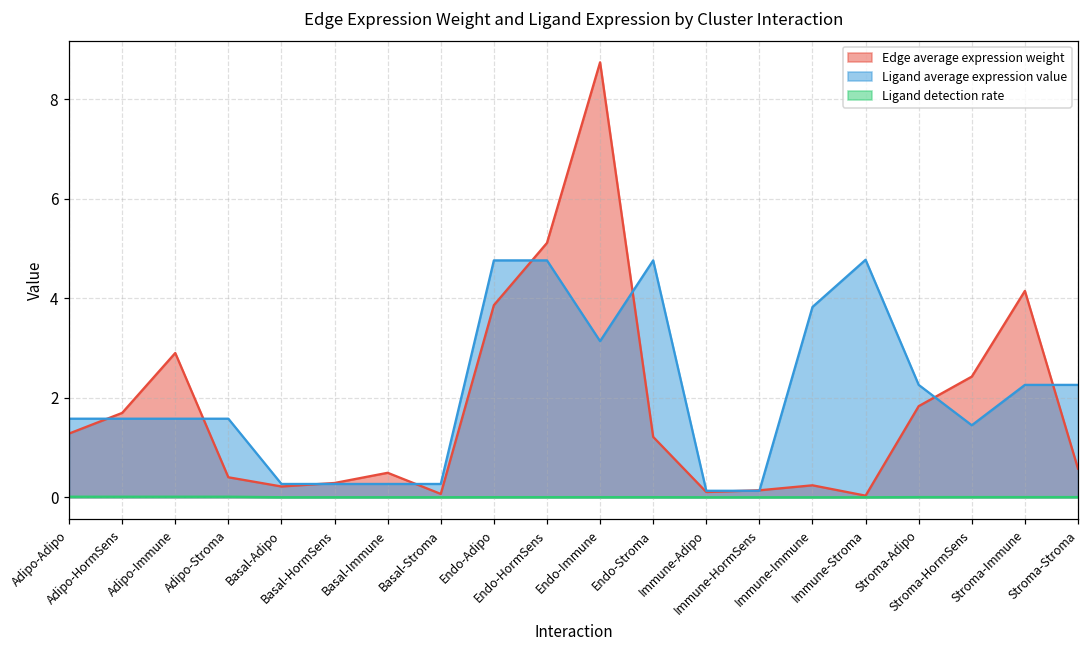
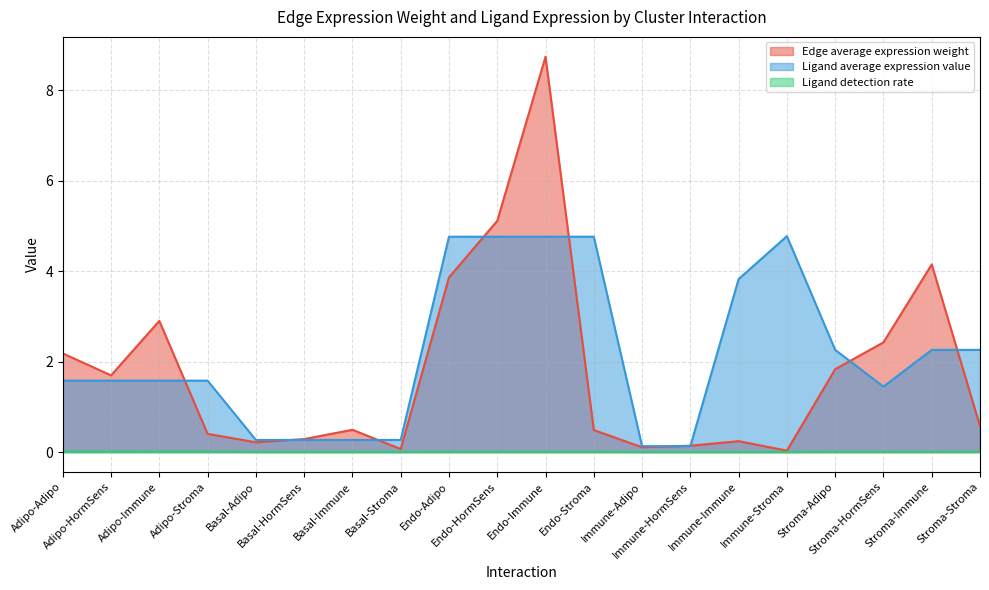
Edge average expression weight, Adipo-Adipo: 1.3 -> 2.2
Ligand average expression value, Endo-Immune: 3.1 -> 4.8
Edge average expression weight, Endo-Stroma: 1.2 -> 0.5
